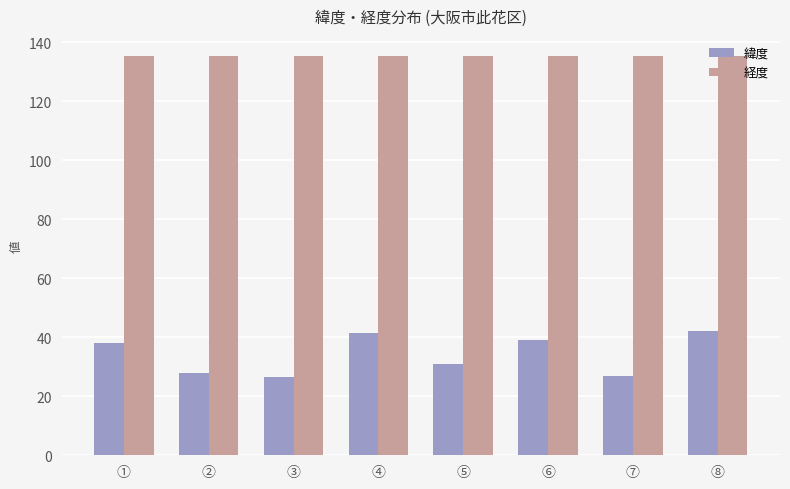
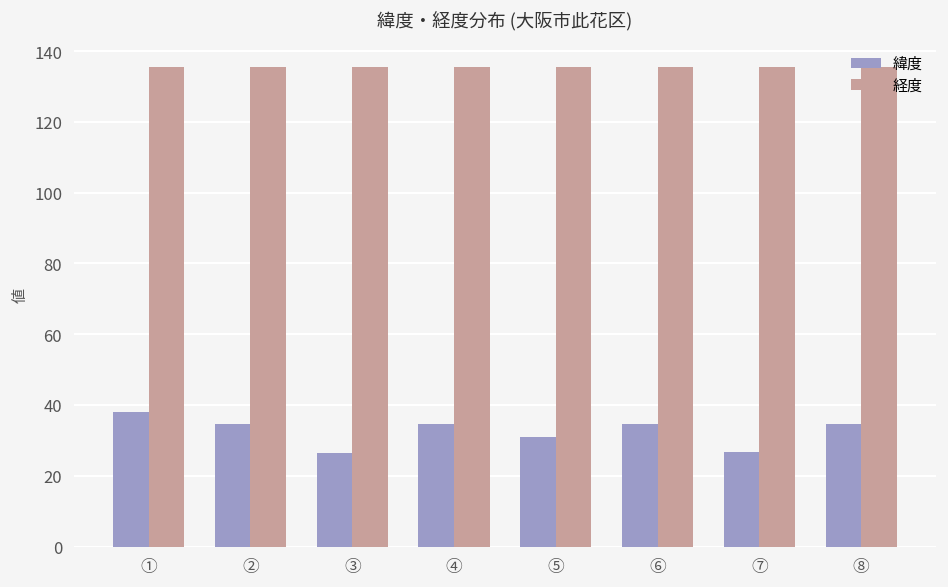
緯度, ②: 28 -> 35
緯度, ④: 41 -> 35
緯度, ⑥: 39 -> 35
緯度, ⑧: 42 -> 35
